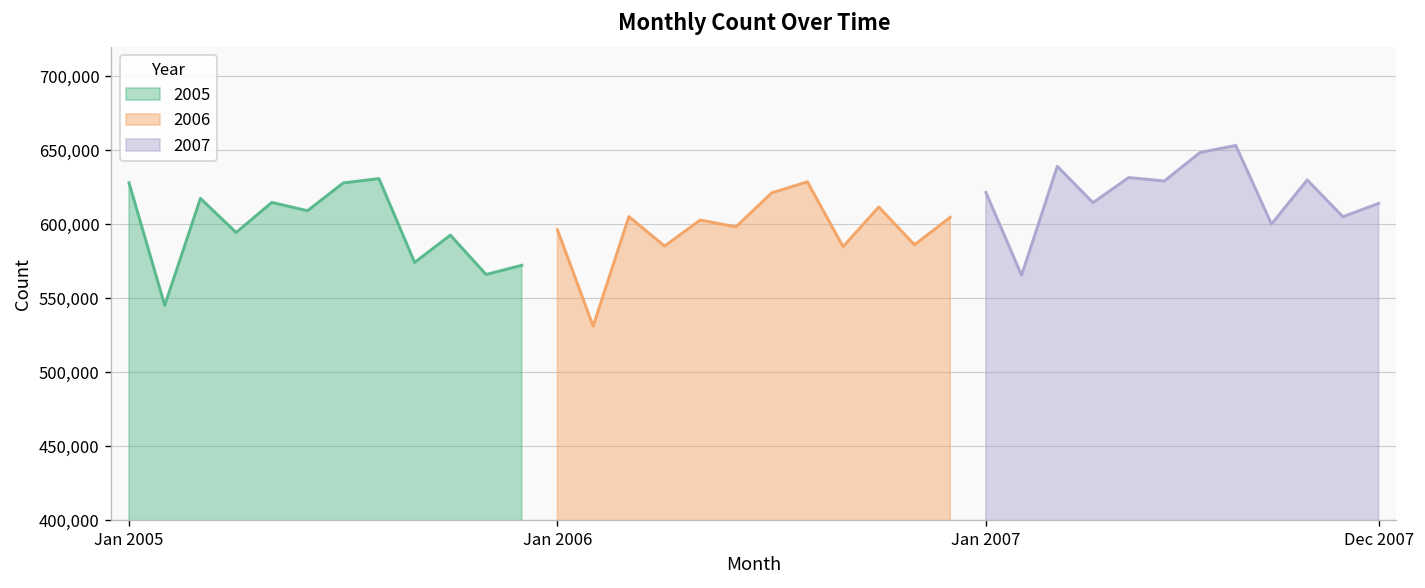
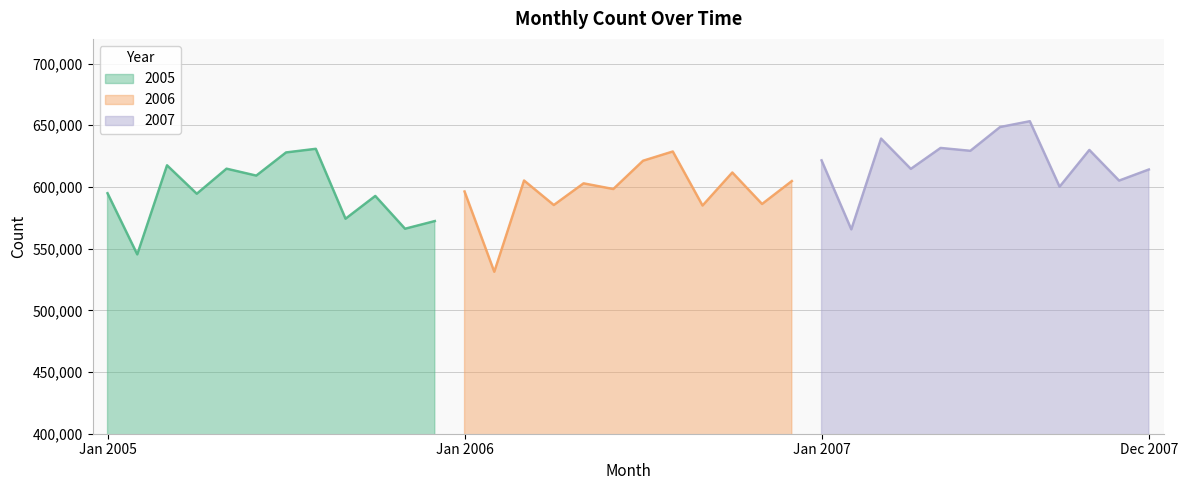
2005, Jan 2005: 628,000 -> 595,000
